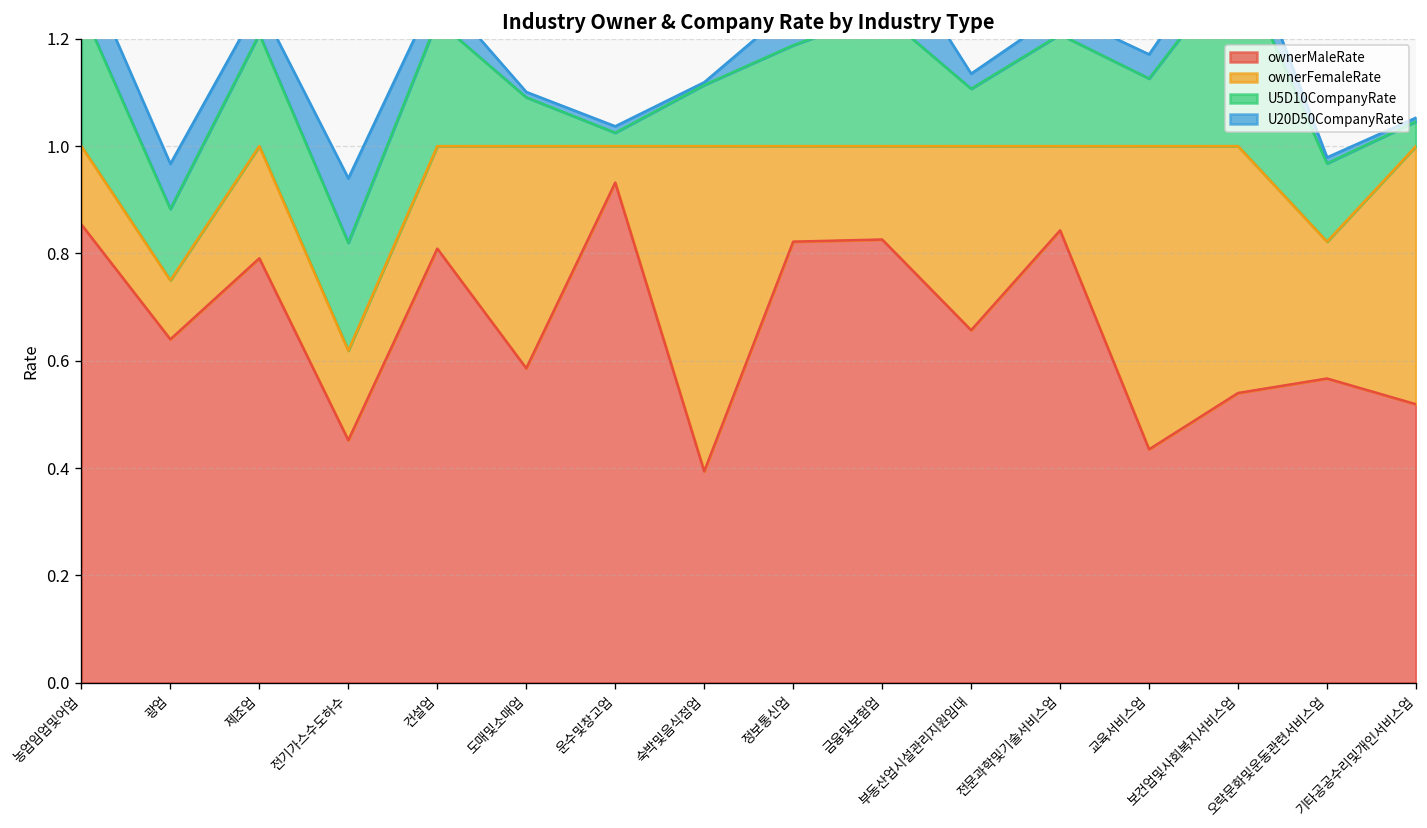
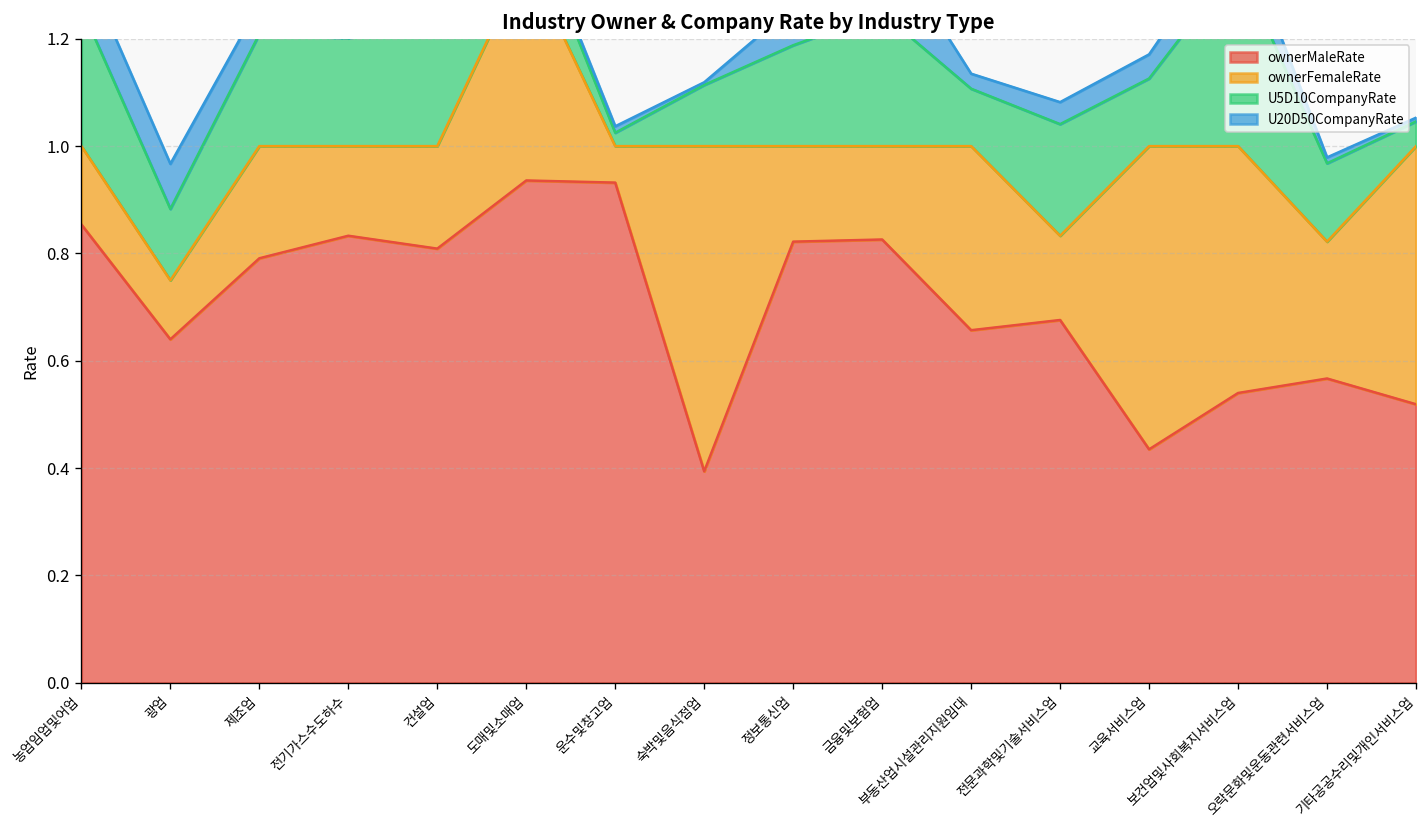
ownerMaleRate, 전기가스수도하수: 0.45 -> 0.83
ownerMaleRate, 도매및소매업: 0.59 -> 0.94
ownerMaleRate, 전문과학및기술서비스업: 0.84 -> 0.68
